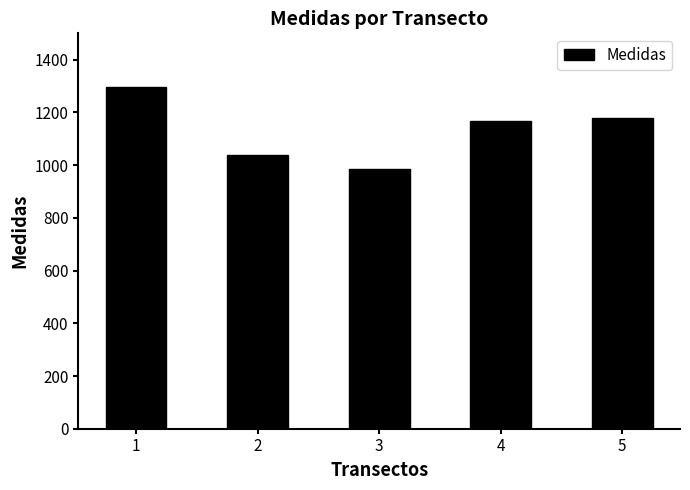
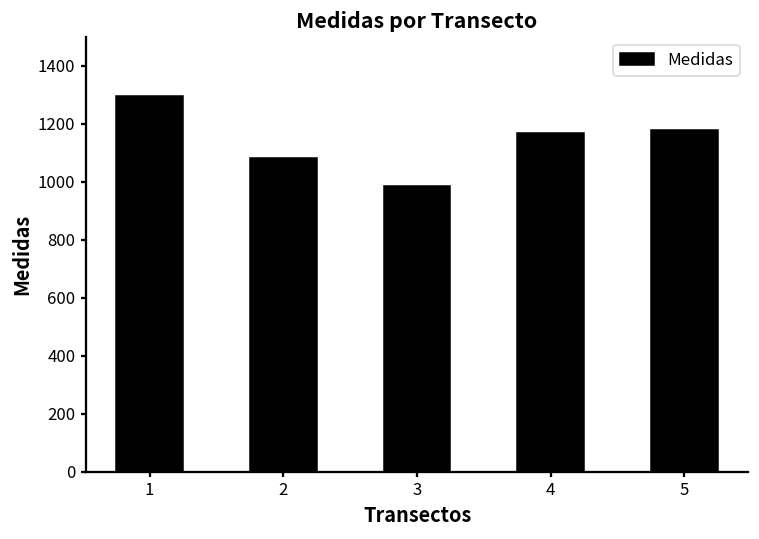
2: 1040 -> 1080
